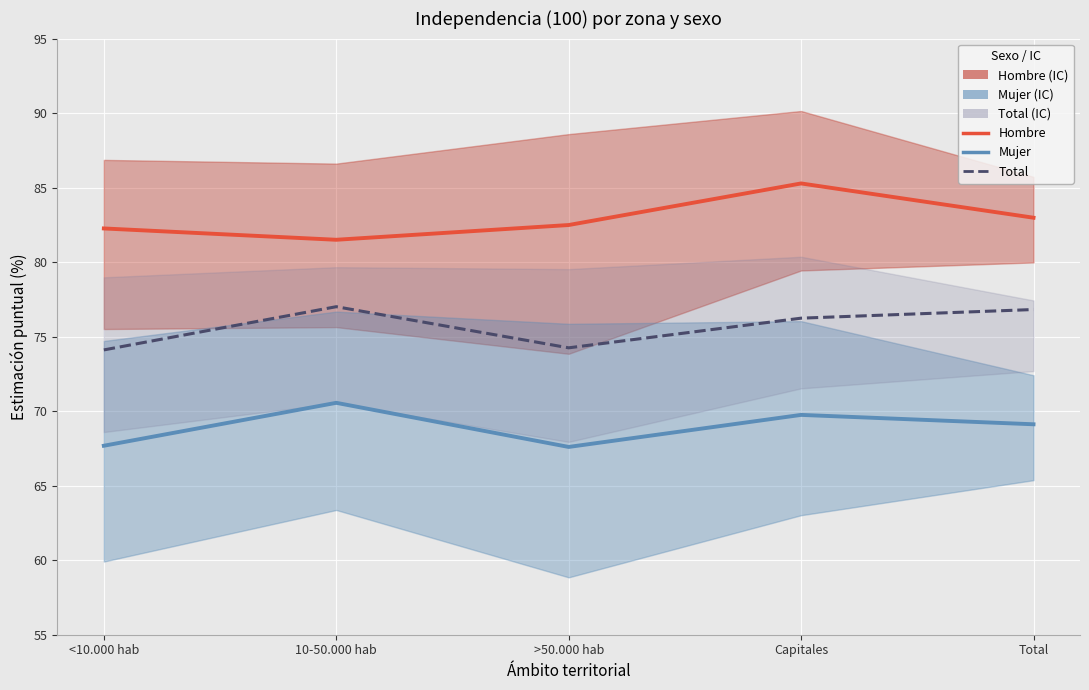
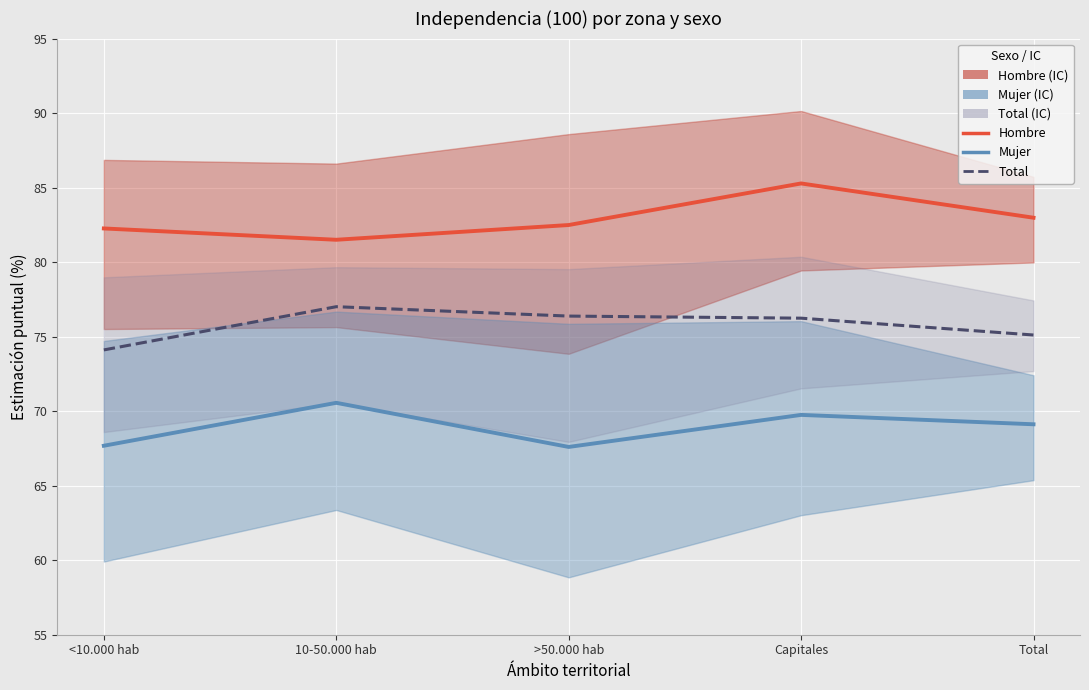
Total, >50.000 hab: 74.3 -> 76.4
Total, Total: 76.8 -> 75.1
